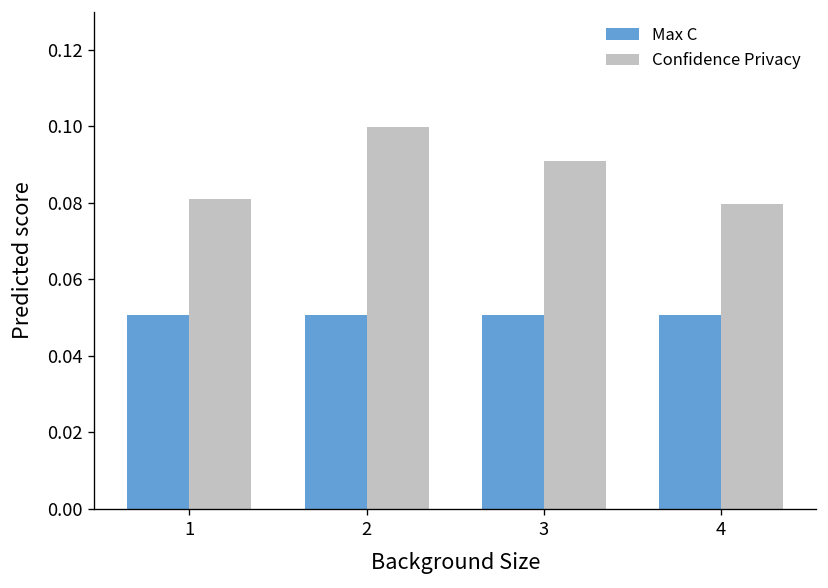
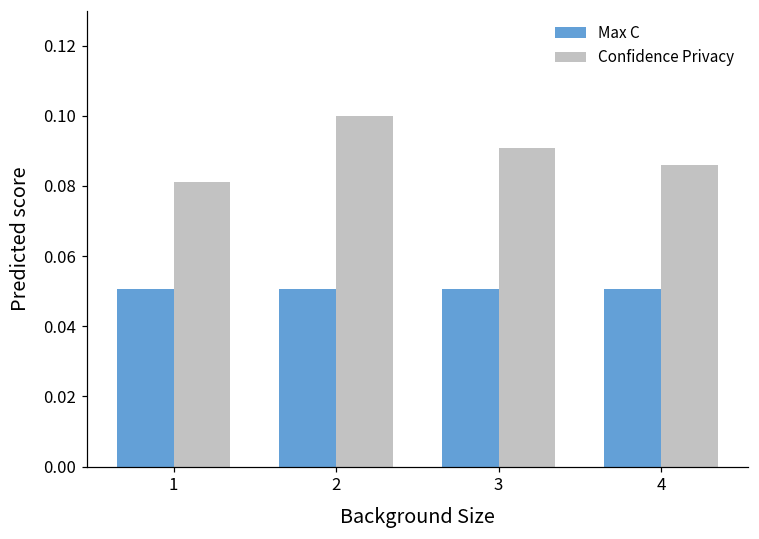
Confidence Privacy, 4: 0.080 -> 0.086
